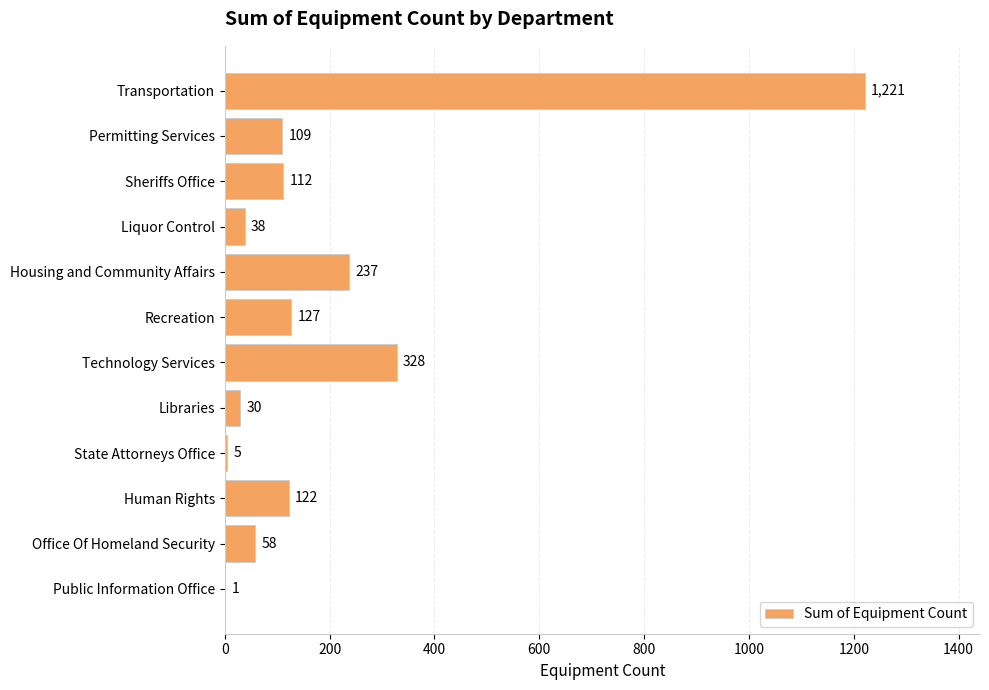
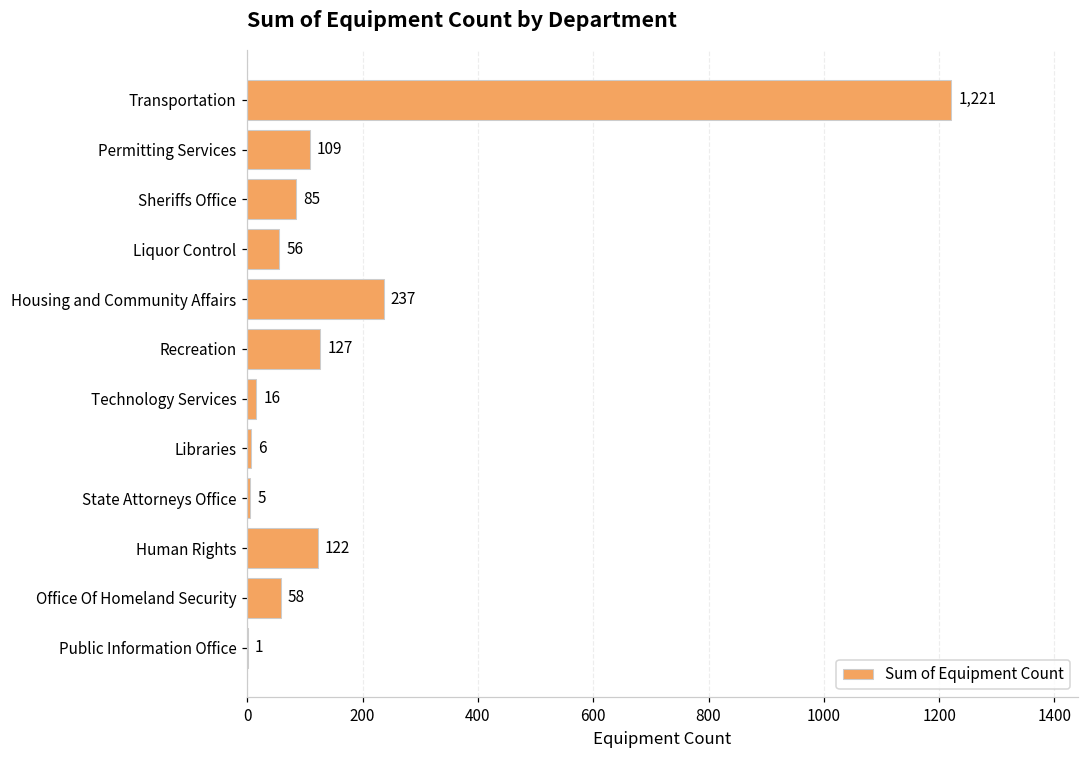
Sheriffs Office: 112 -> 85
Liquor Control: 38 -> 56
Technology Services: 328 -> 16
Libraries: 30 -> 6
